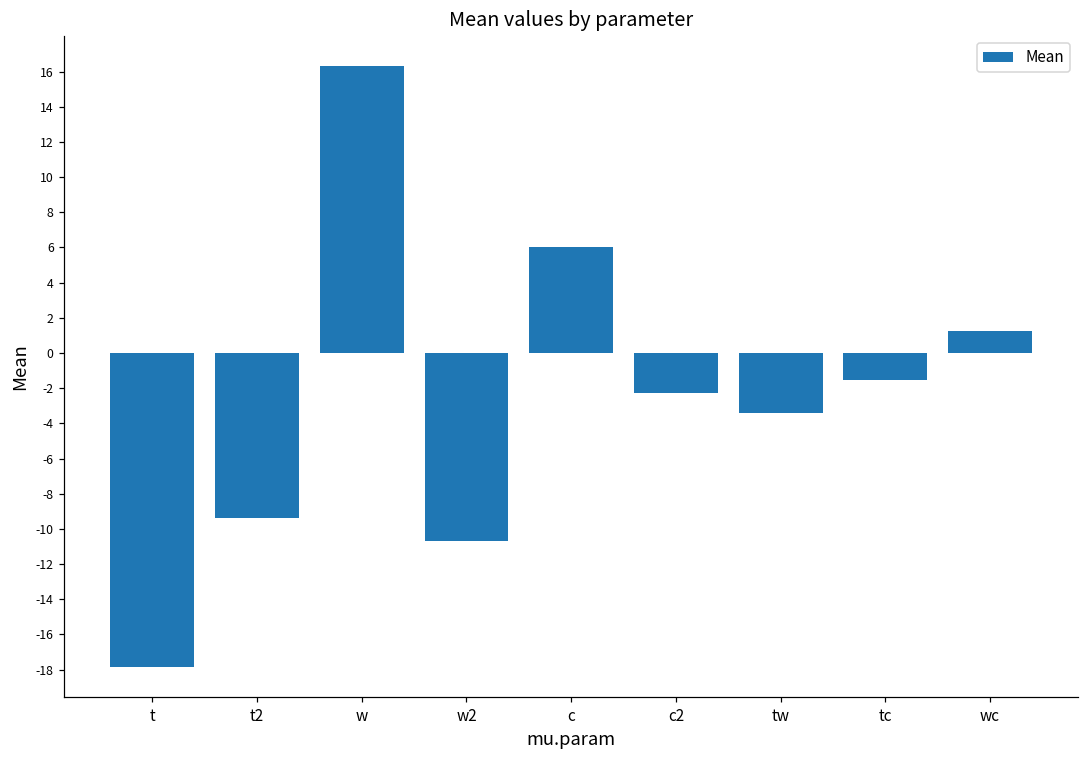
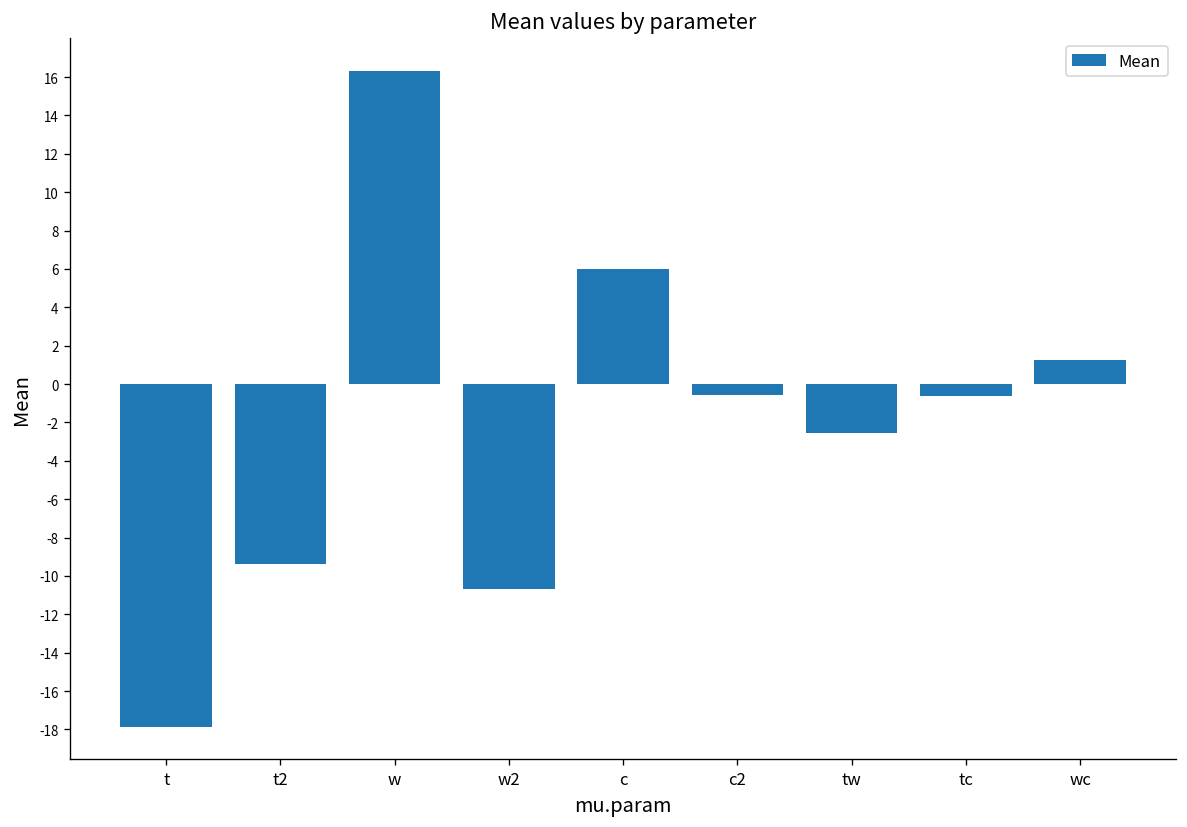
c2: -2.3 -> -0.6
tw: -3.4 -> -2.5
tc: -1.5 -> -0.6
